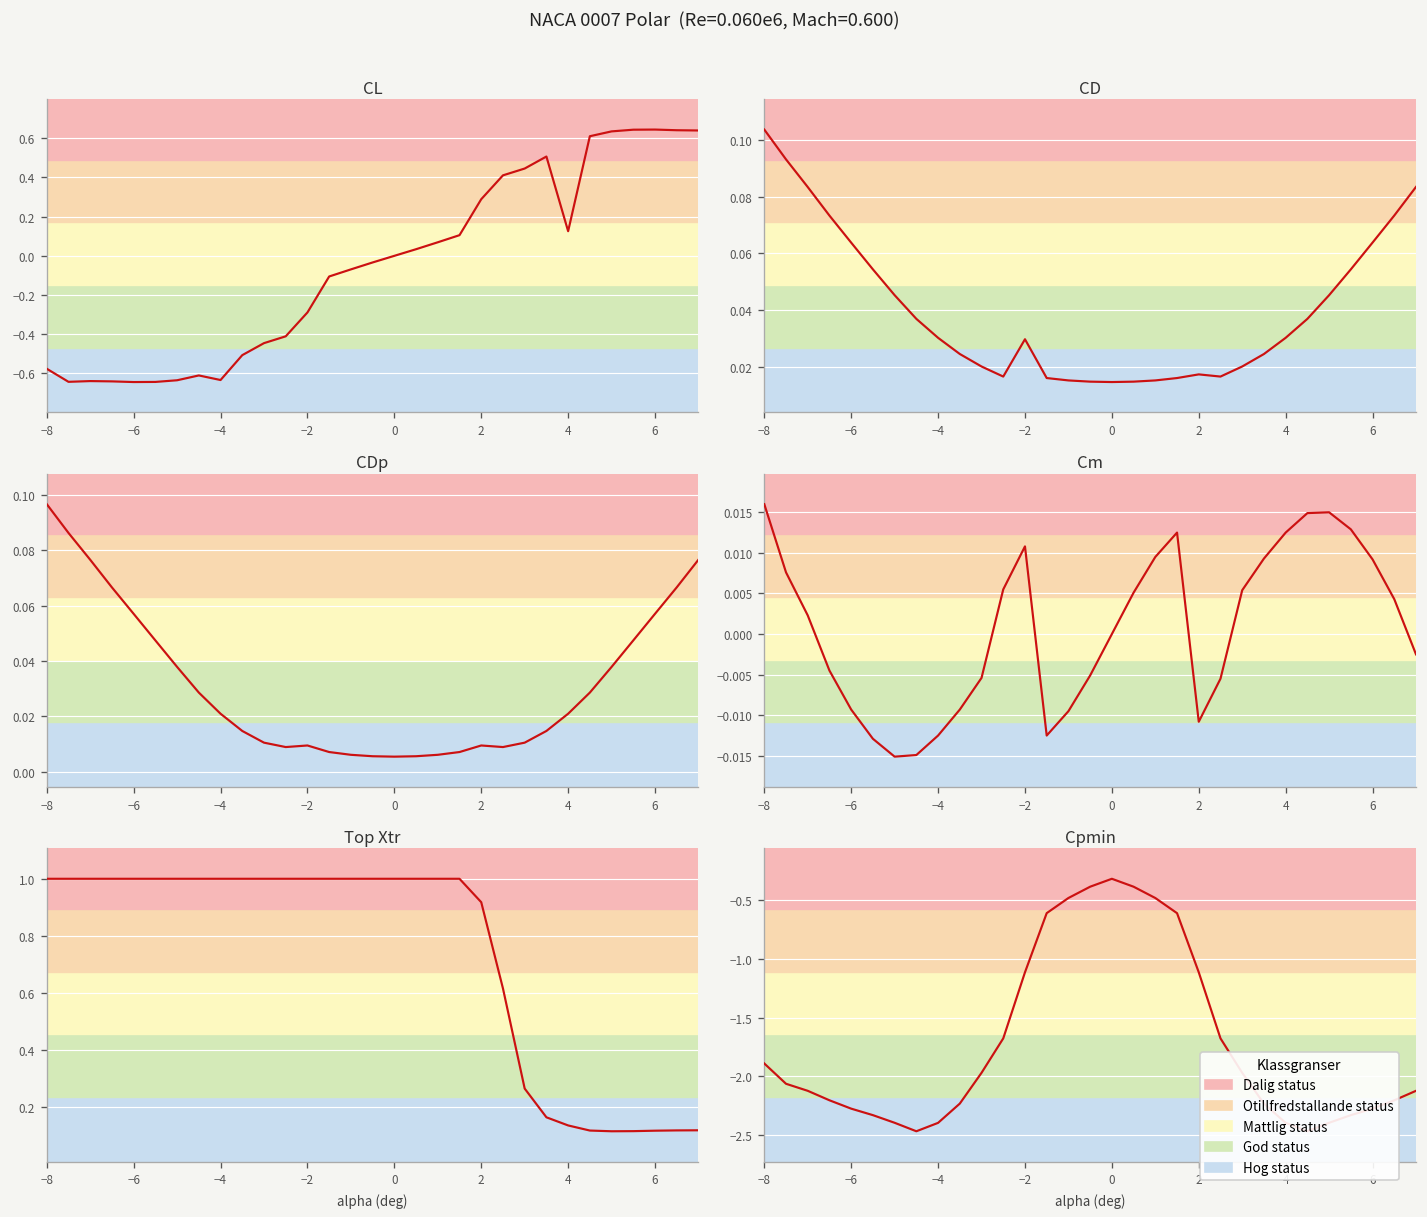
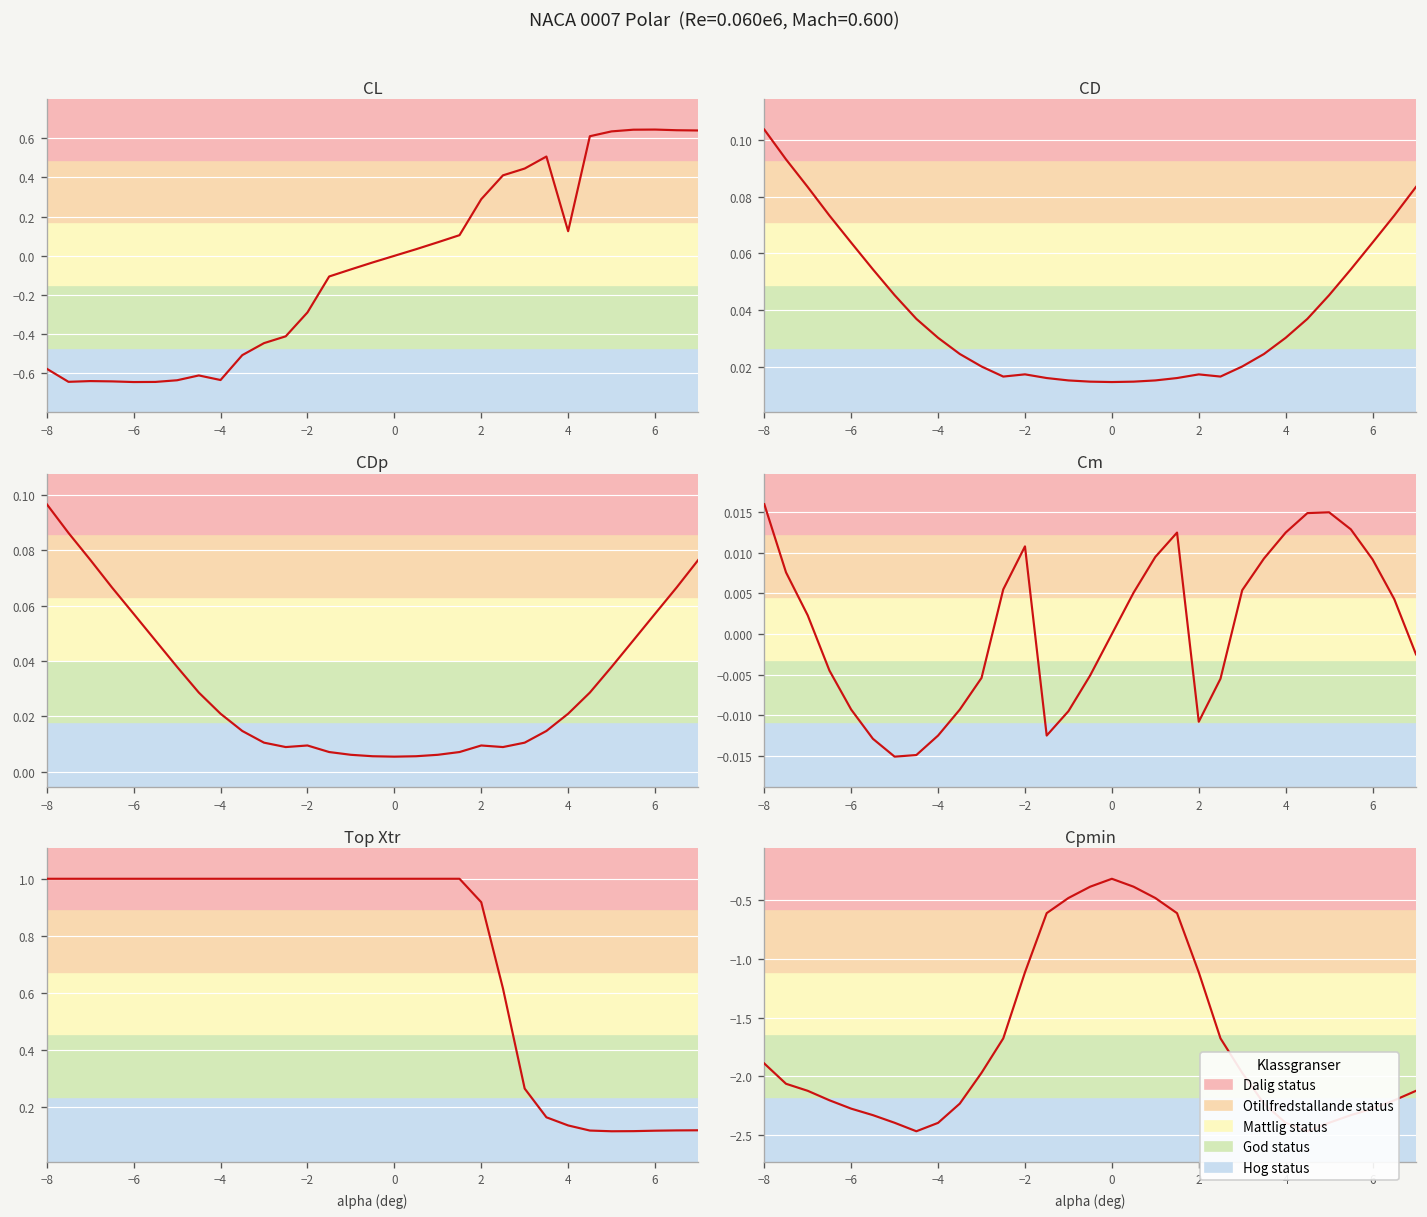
CD, −2: 0.030 -> 0.017
